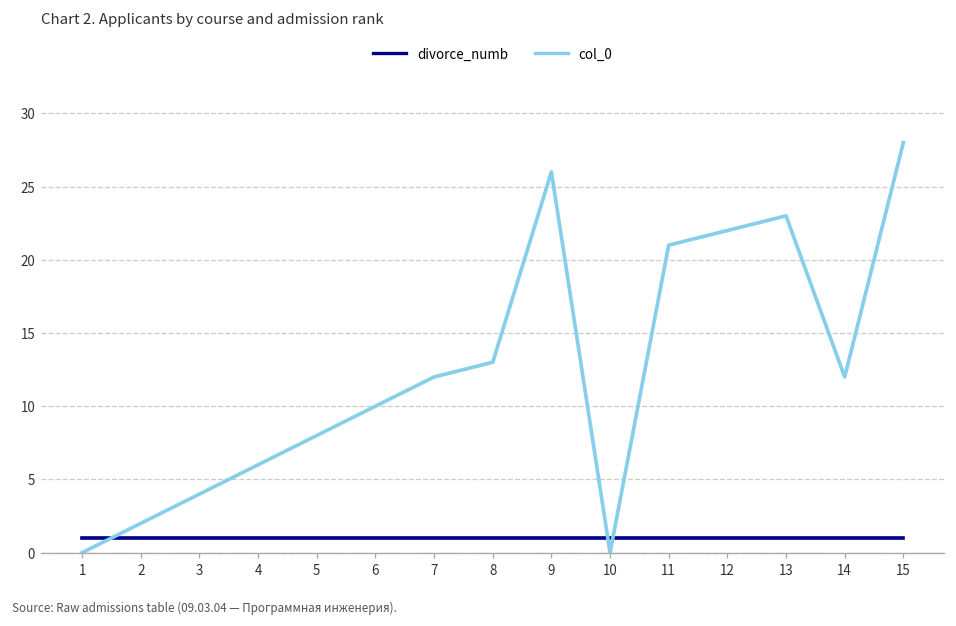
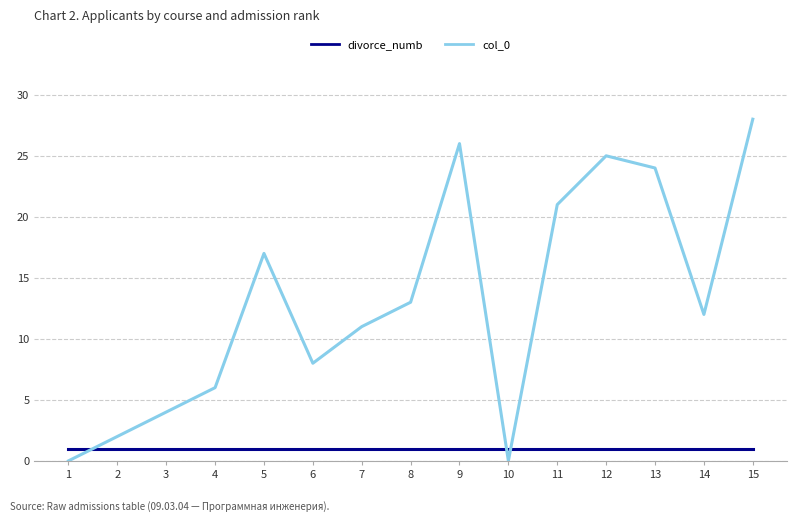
col_0, 5: 8 -> 17
col_0, 6: 10 -> 8
col_0, 7: 12 -> 11
col_0, 12: 22 -> 25
col_0, 13: 23 -> 24
